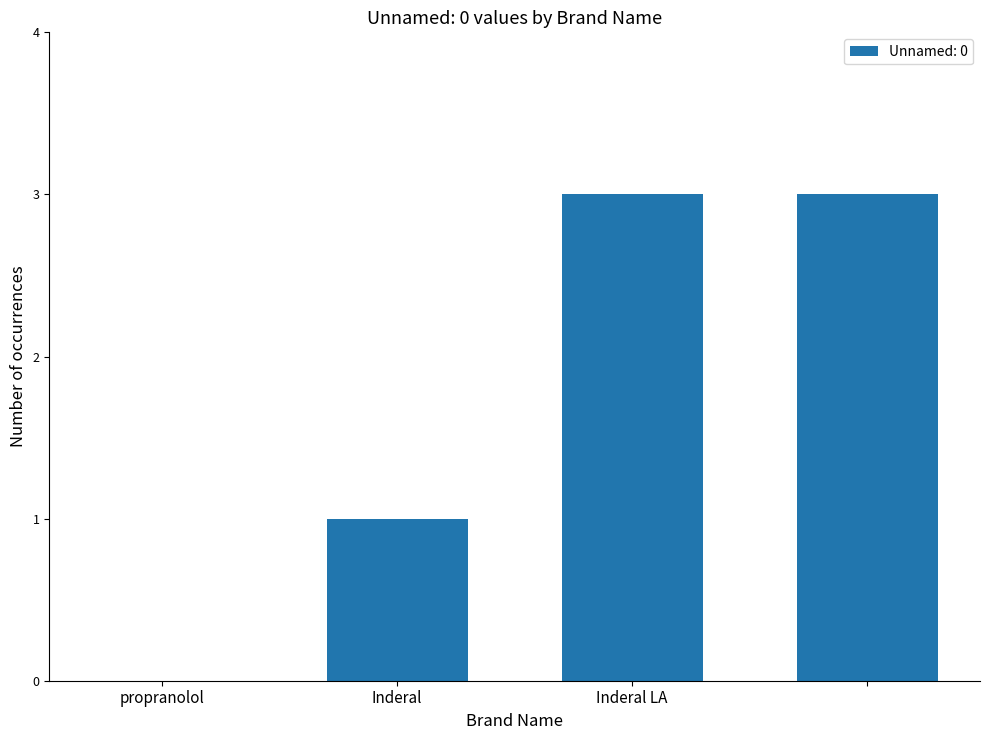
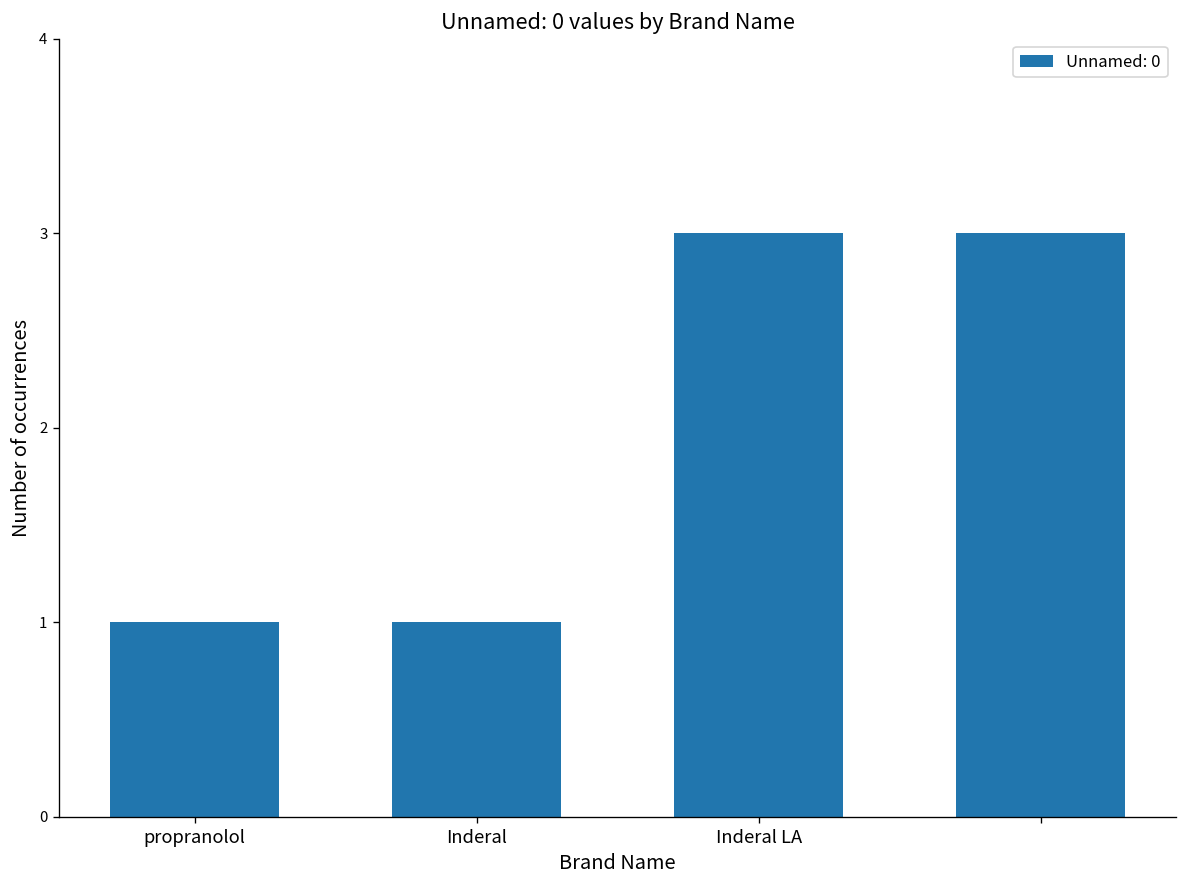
propranolol: 0 -> 1
